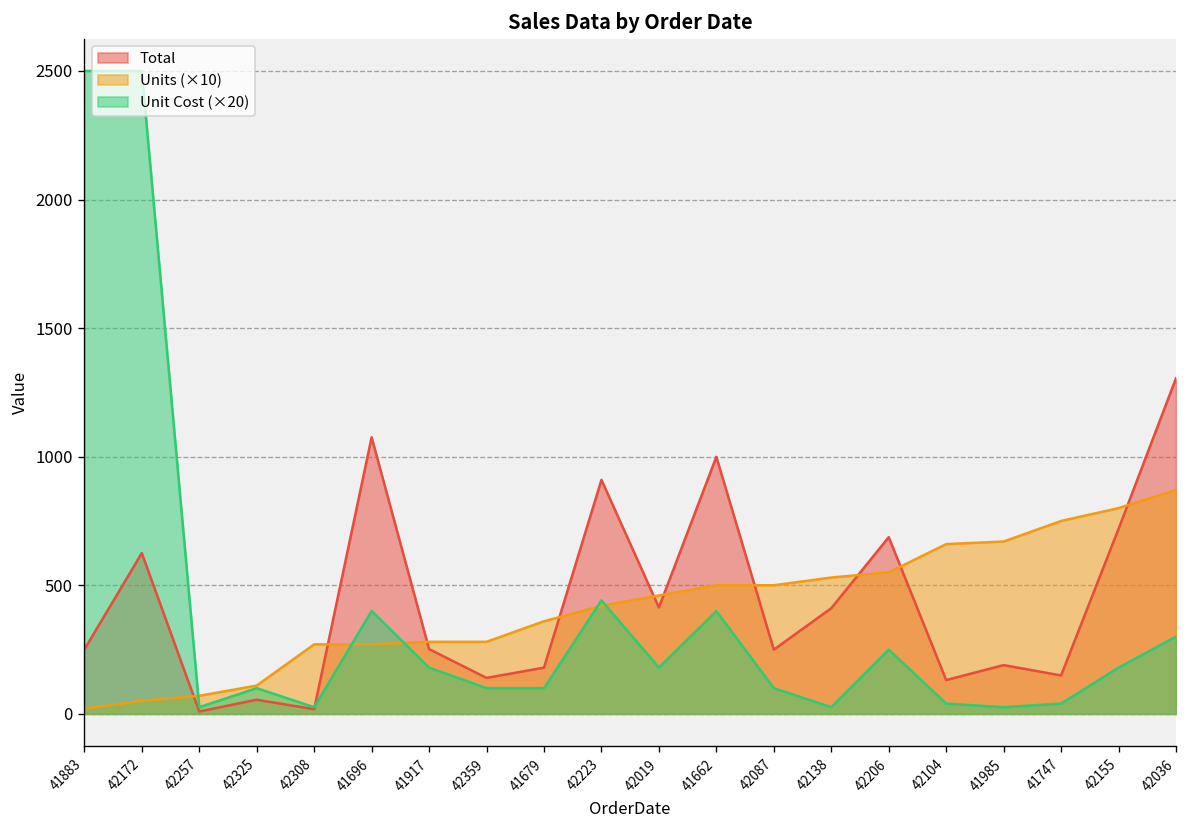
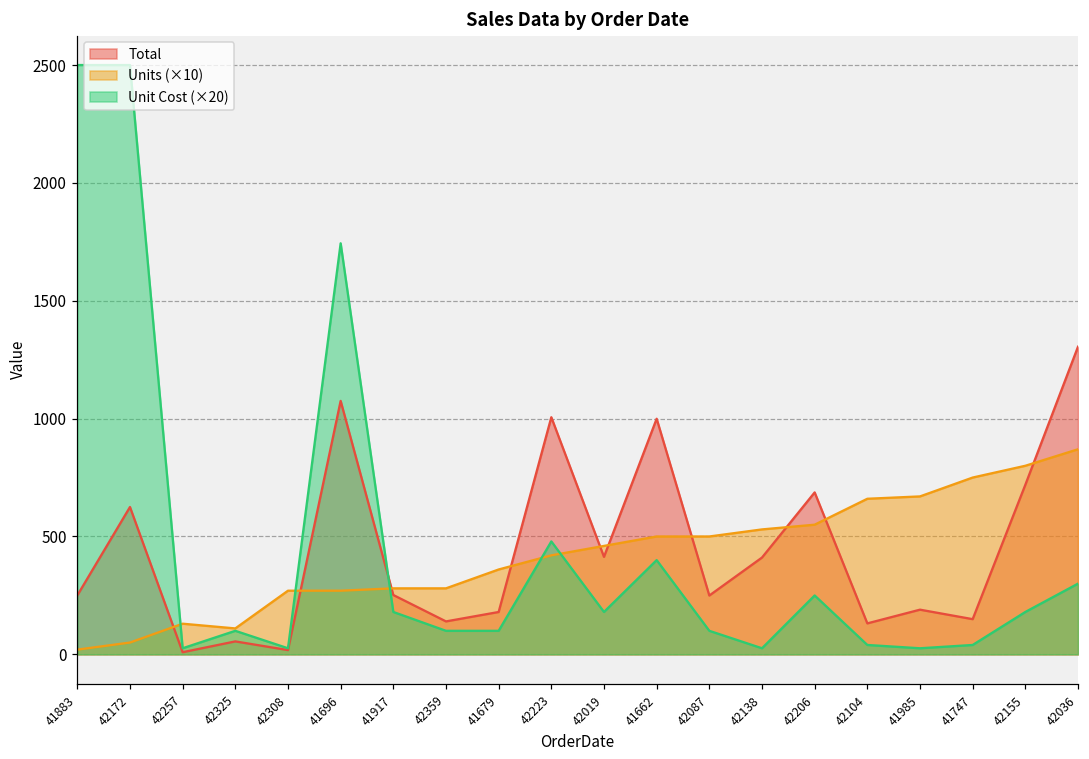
Units (×10), 42257: 70 -> 130
Unit Cost (×20), 41696: 400 -> 1740
Total, 42223: 910 -> 1010
Unit Cost (×20), 42223: 440 -> 480
